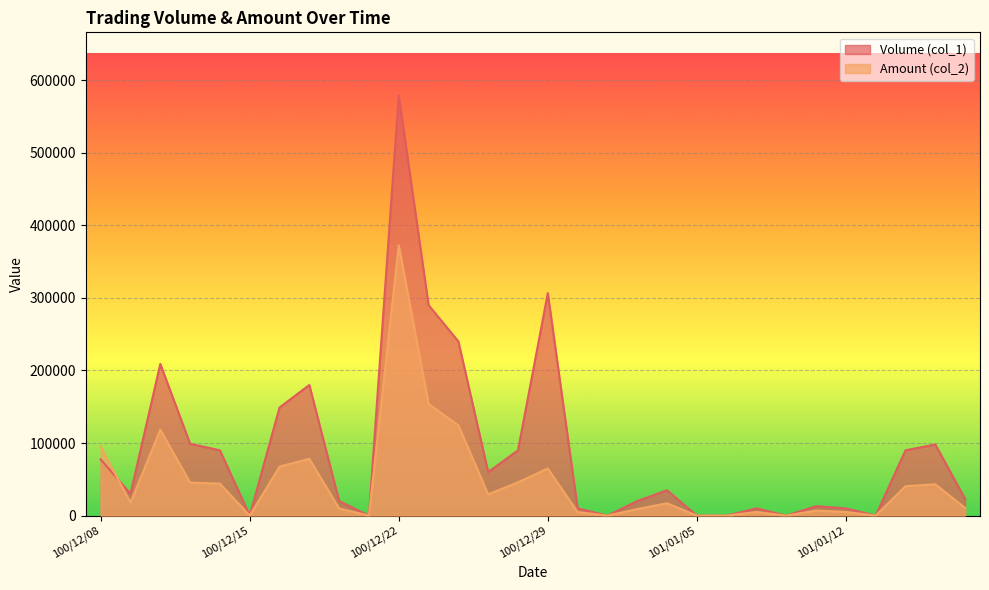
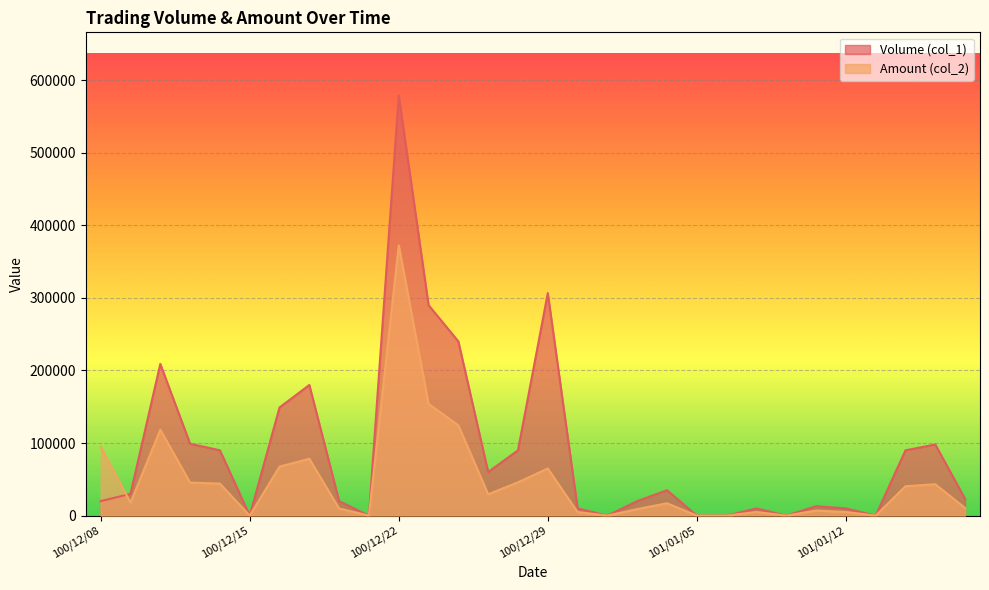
Volume (col_1), 100/12/08: 80000 -> 20000
